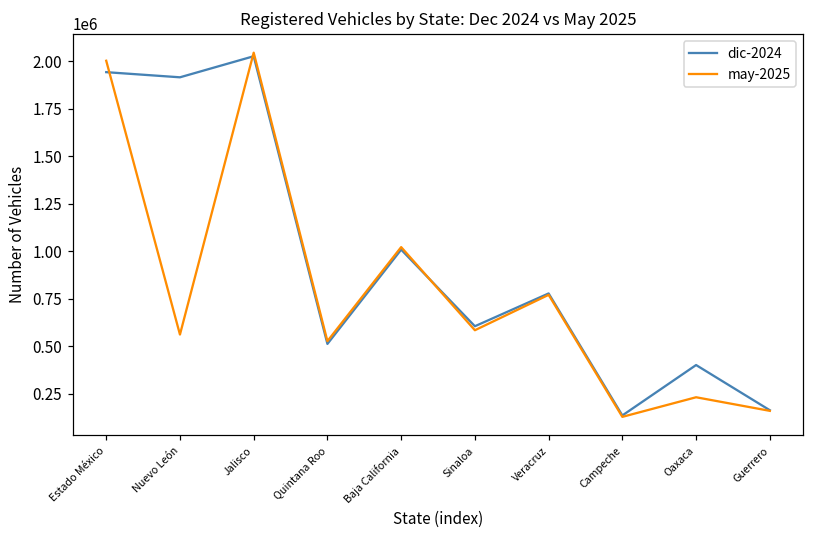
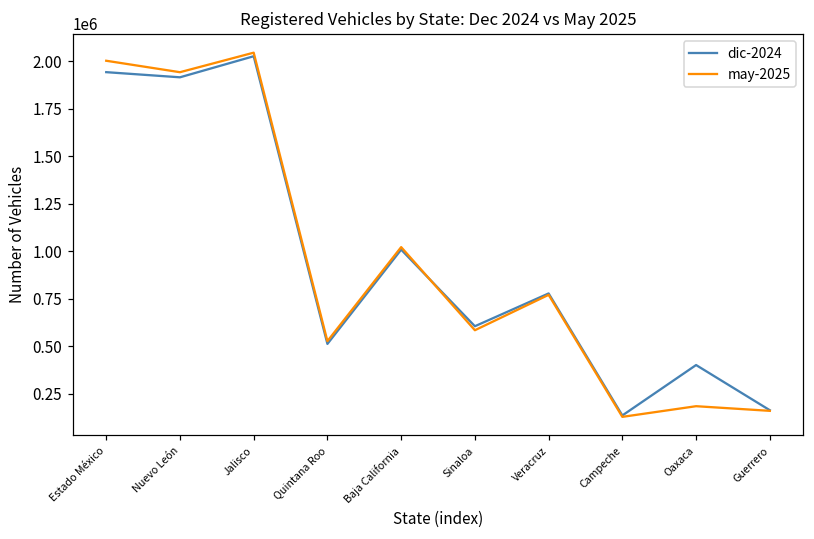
may-2025, Nuevo León: 560000 -> 1940000
may-2025, Oaxaca: 230000 -> 180000
